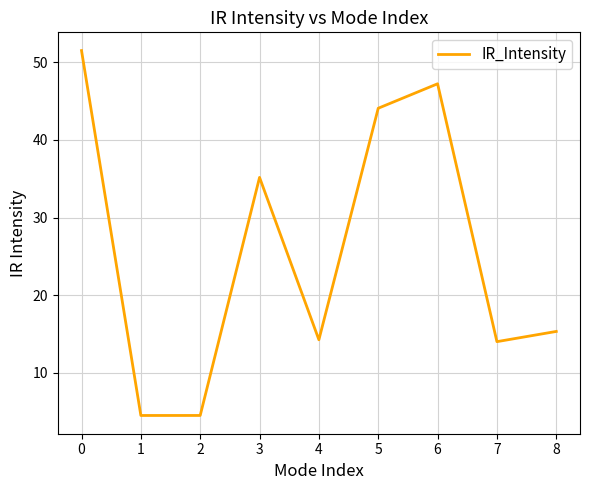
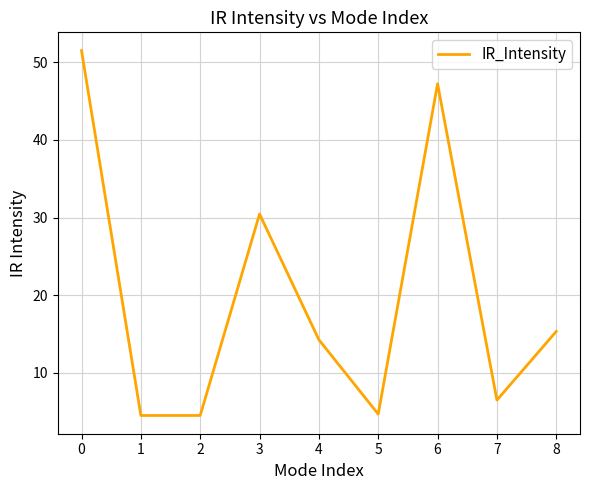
3: 35 -> 30
5: 44 -> 5
7: 14 -> 6
